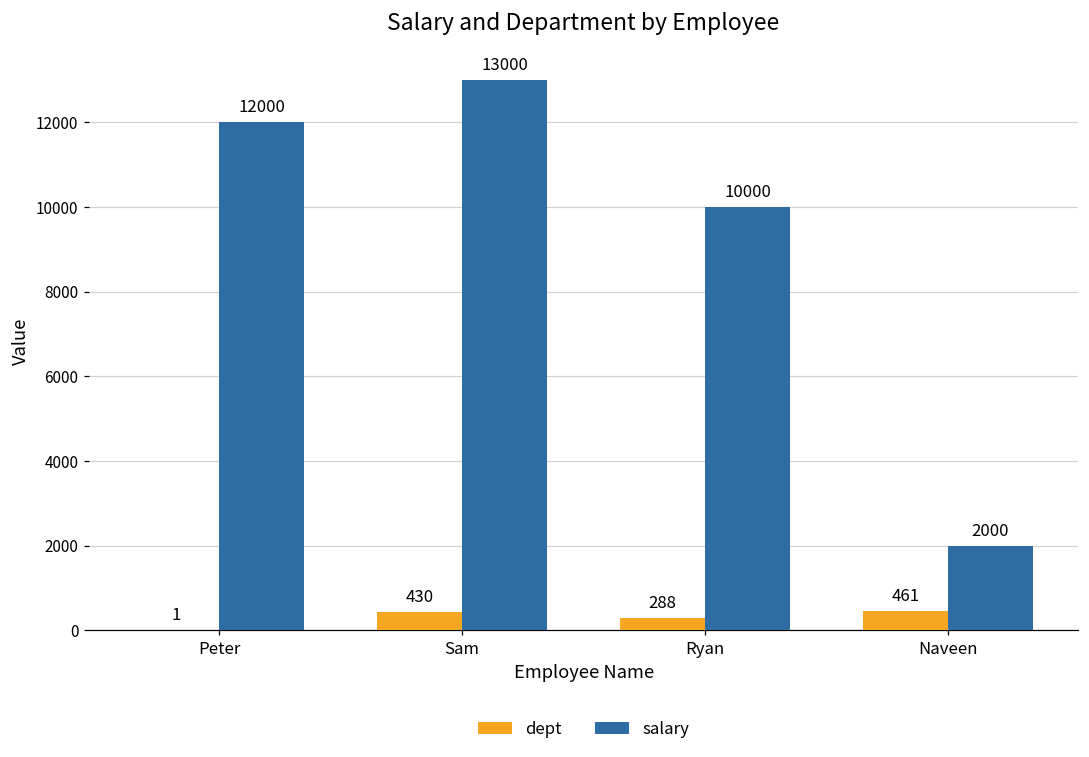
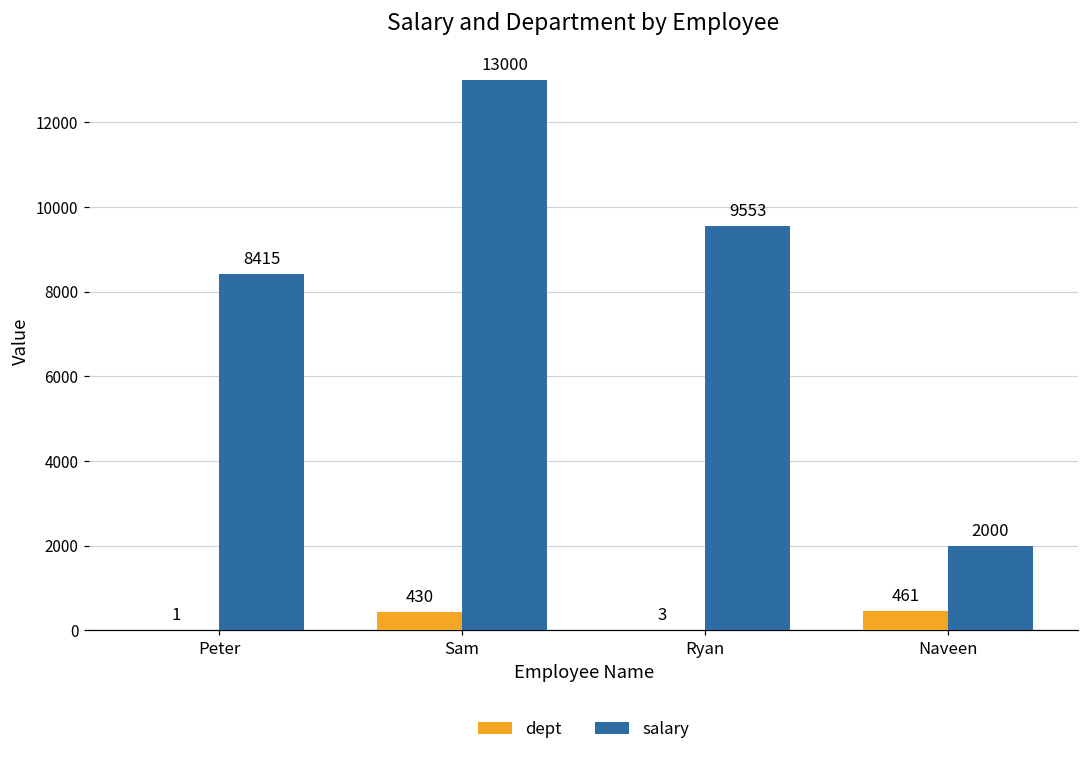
salary, Peter: 12000 -> 8415
dept, Ryan: 288 -> 3
salary, Ryan: 10000 -> 9553
